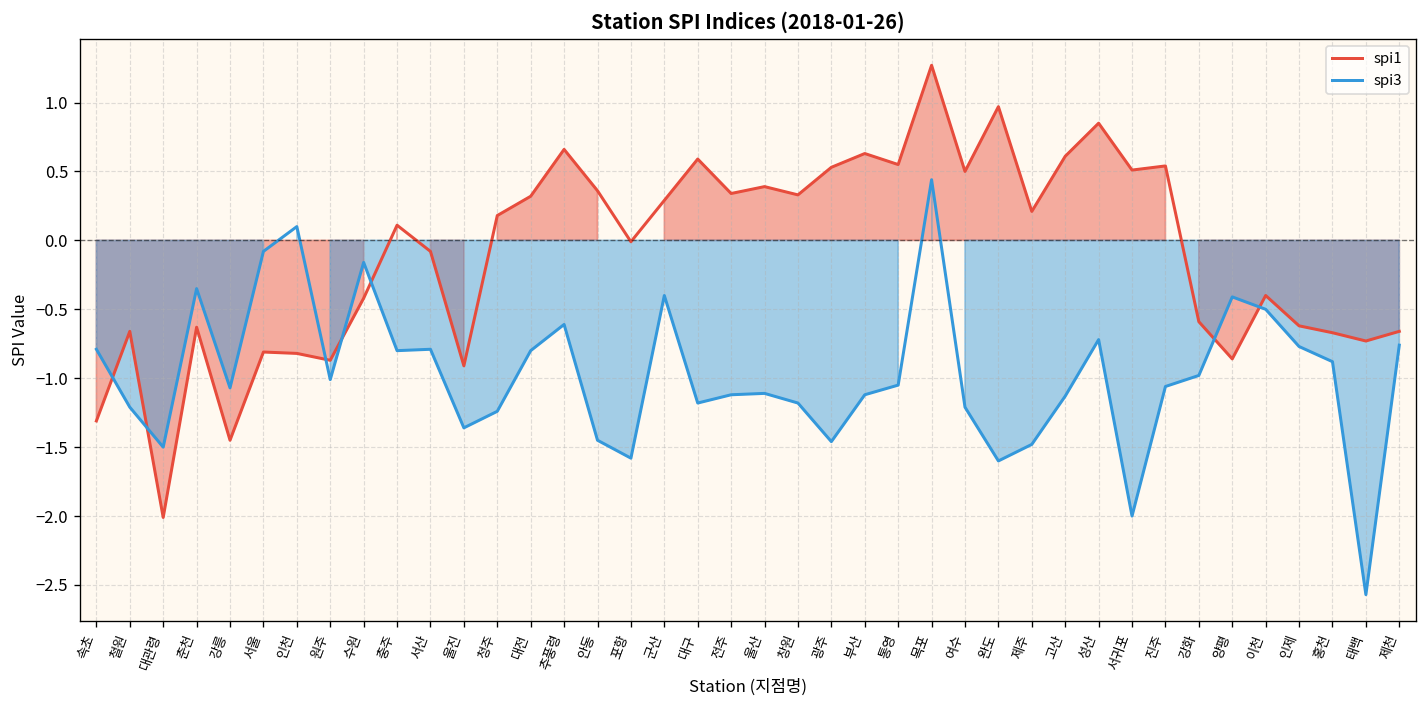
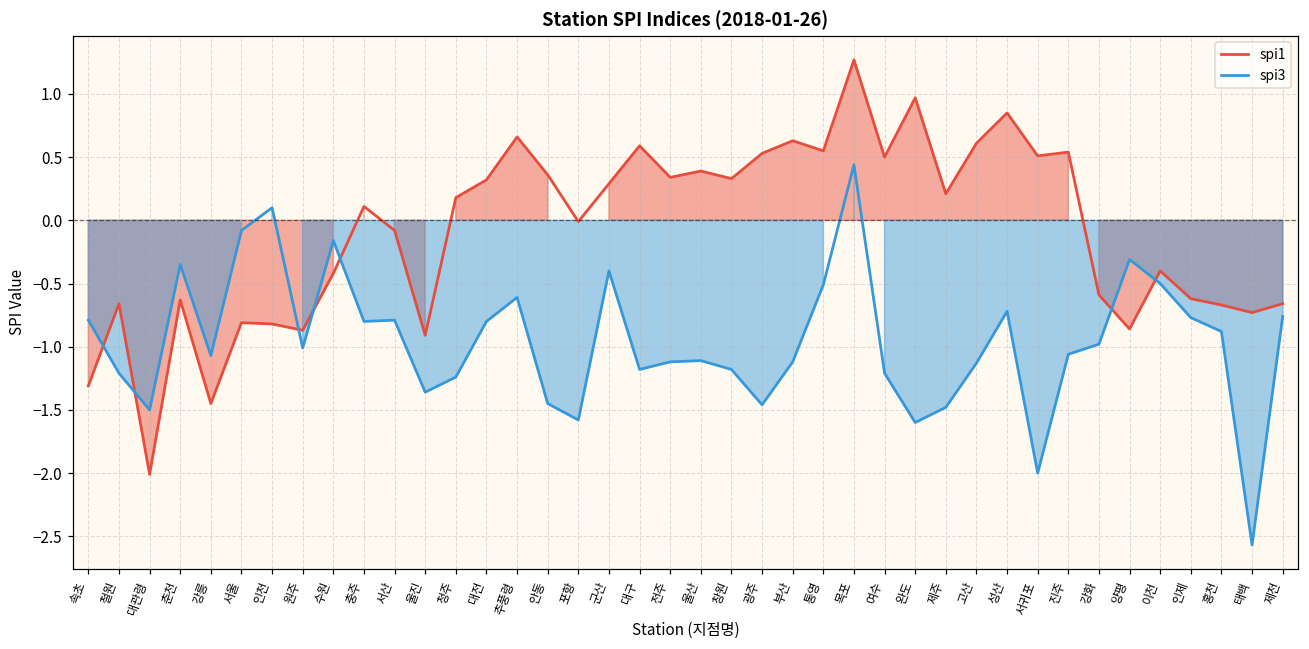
spi3, 통영: -1.05 -> -0.51
spi3, 양평: -0.41 -> -0.31
